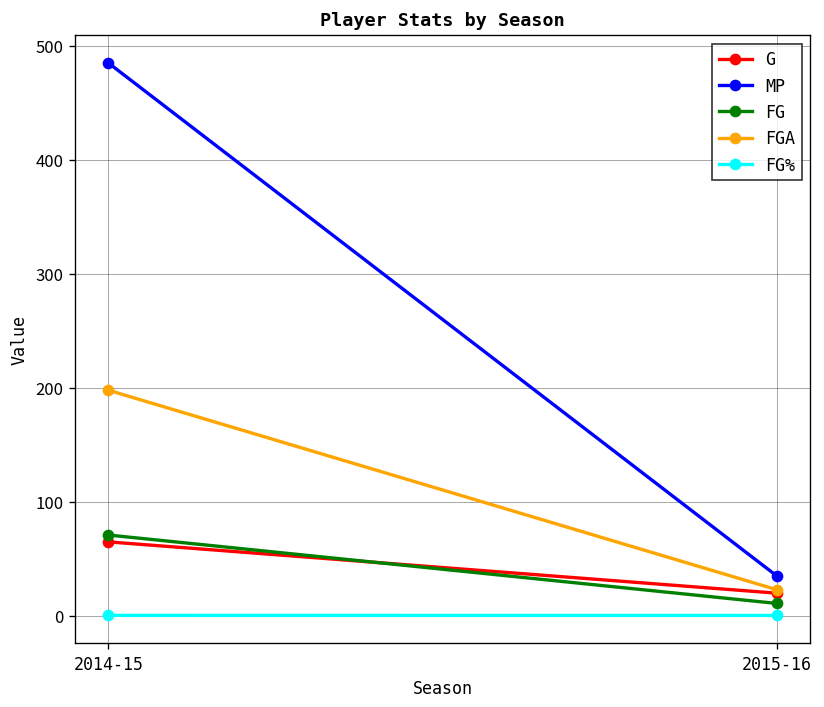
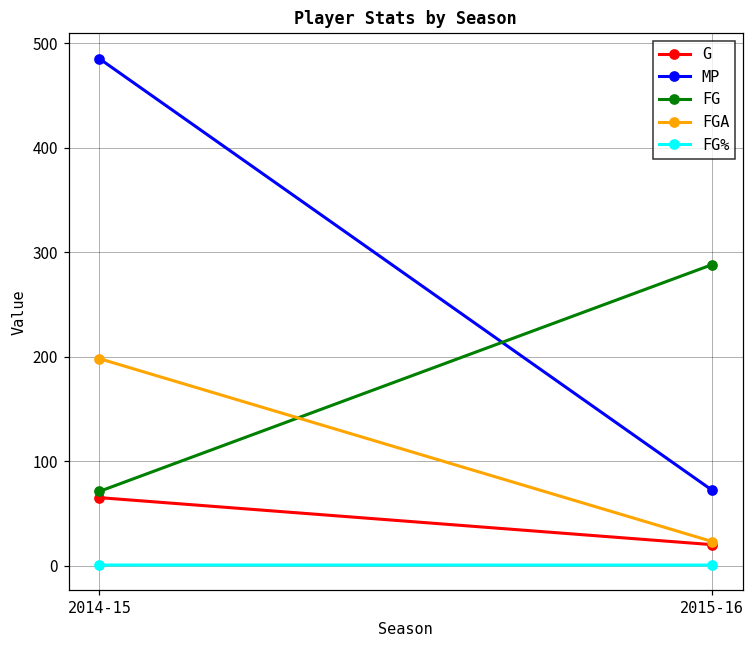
MP, 2015-16: 40 -> 70
FG, 2015-16: 10 -> 290
